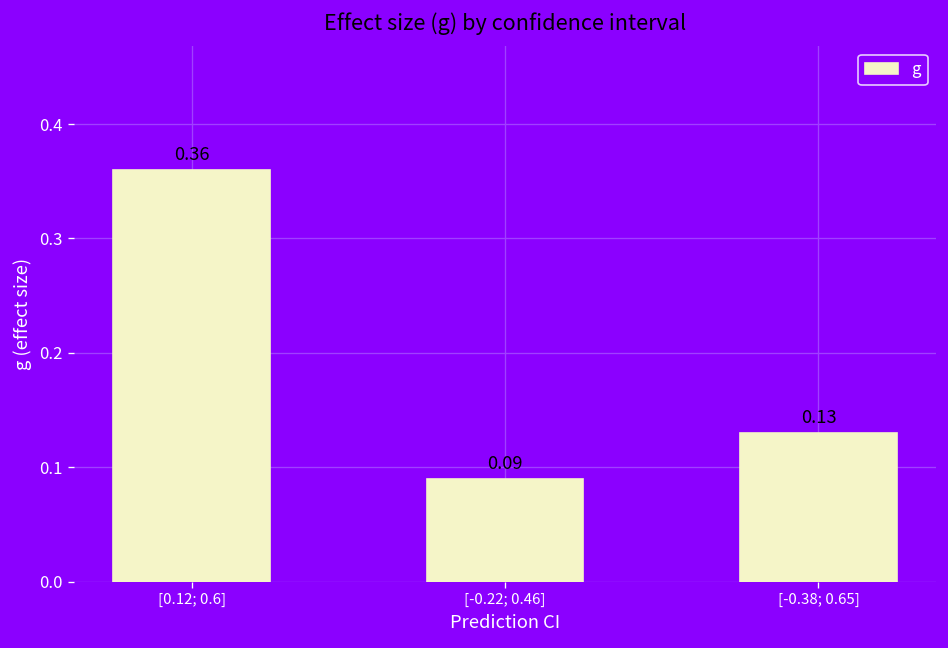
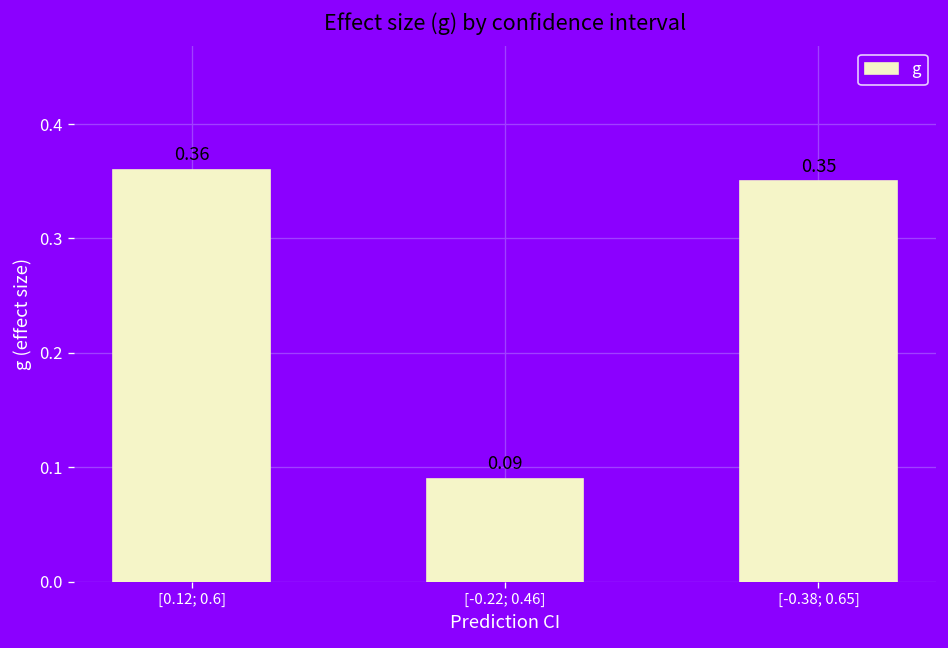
[-0.38; 0.65]: 0.13 -> 0.35
